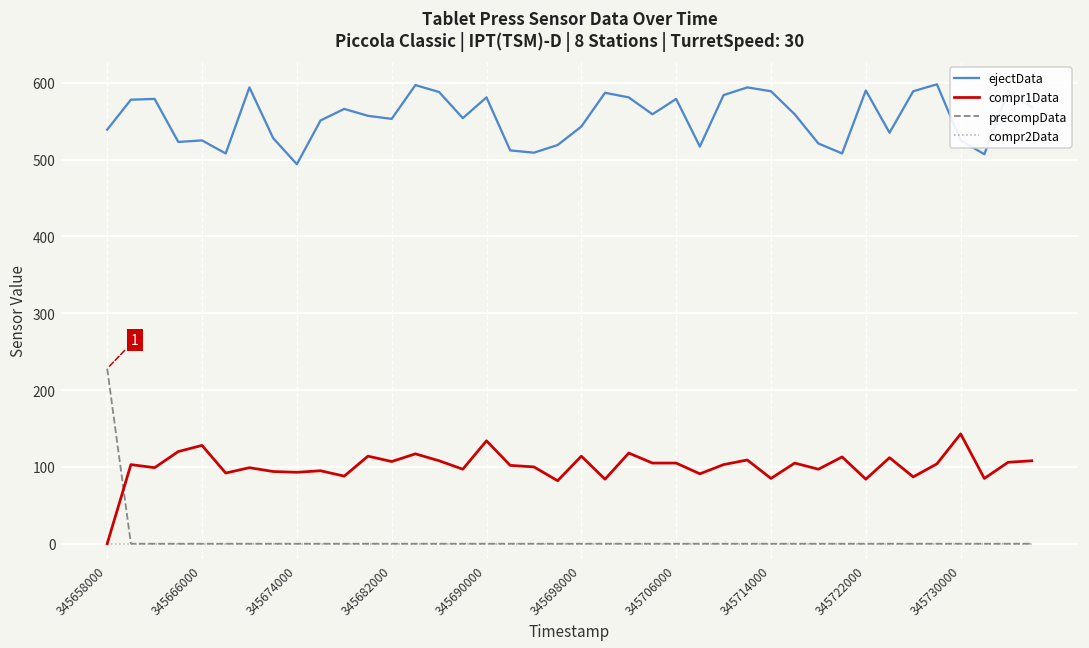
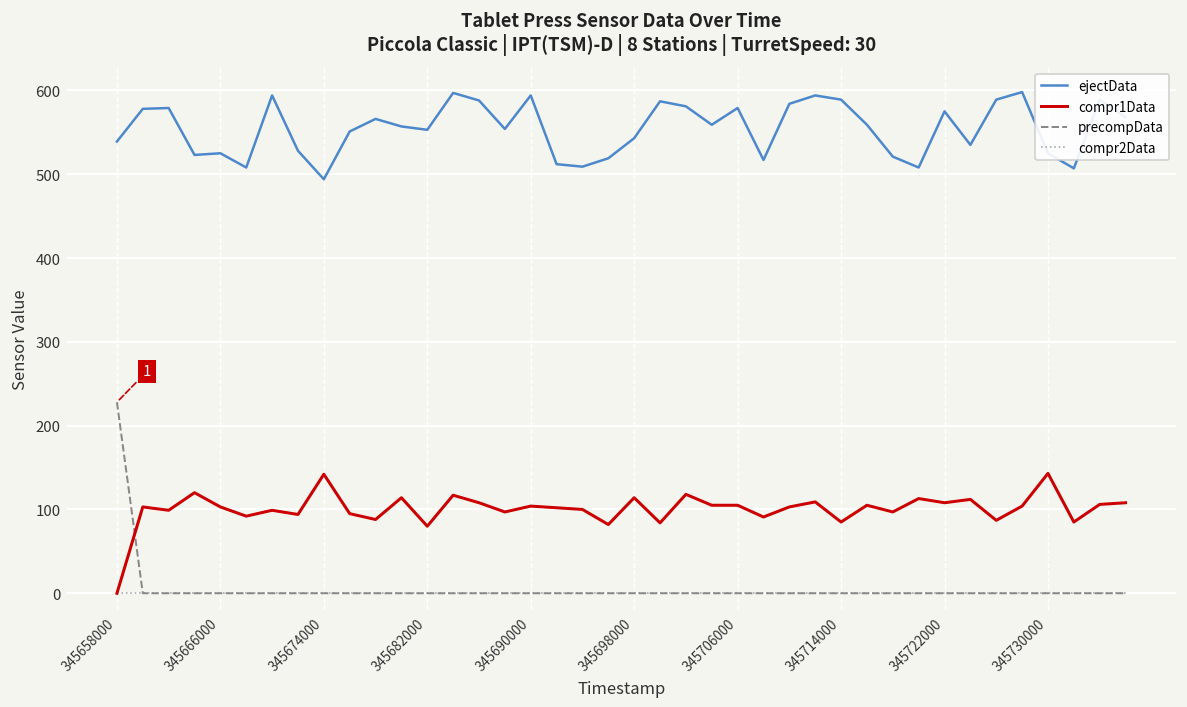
compr1Data, 345666000: 130 -> 100
compr1Data, 345674000: 90 -> 140
compr1Data, 345682000: 110 -> 80
ejectData, 345690000: 580 -> 590
compr1Data, 345690000: 130 -> 100
ejectData, 345722000: 590 -> 580
compr1Data, 345722000: 80 -> 110
